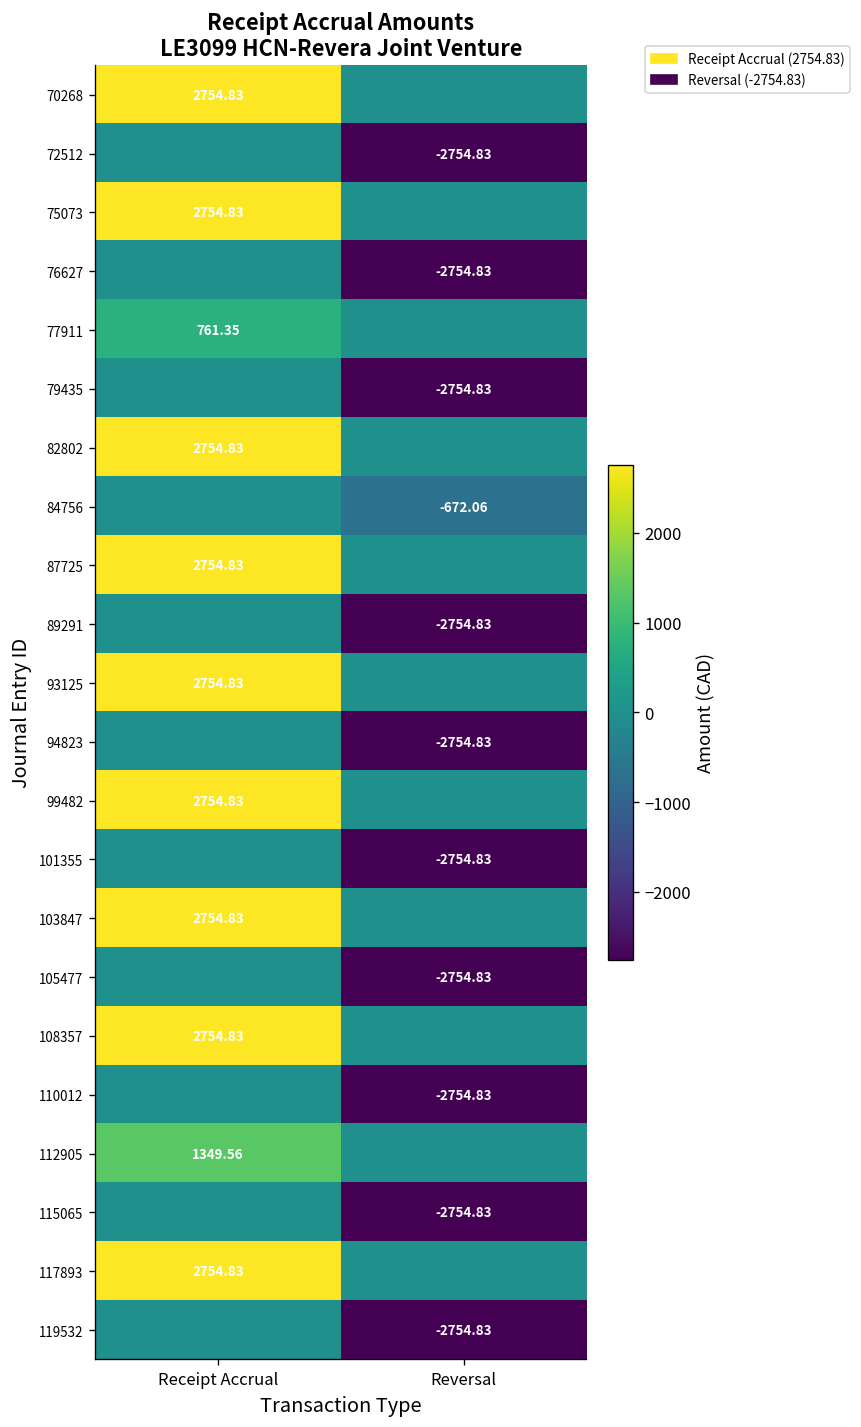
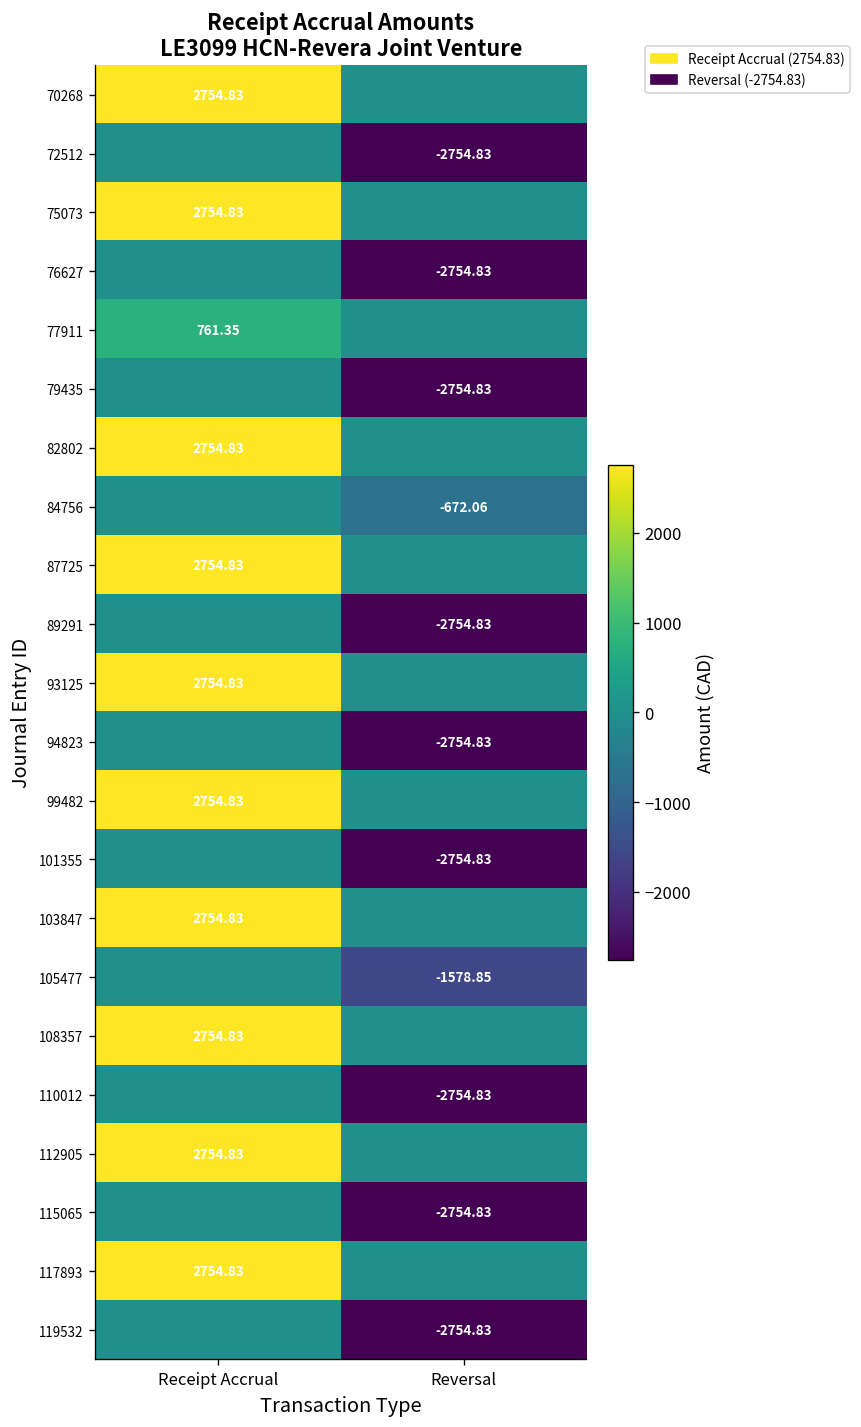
105477, Reversal: -2754.83 -> -1578.85
112905, Receipt Accrual: 1349.56 -> 2754.83
